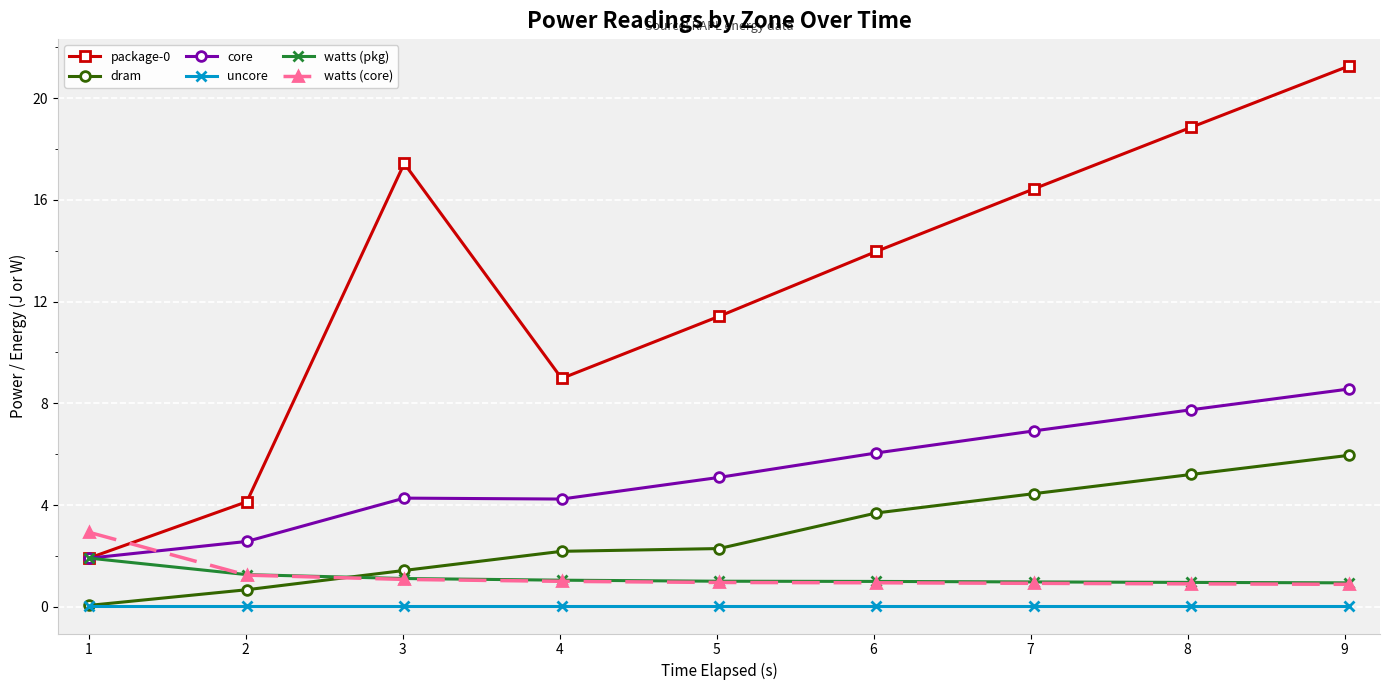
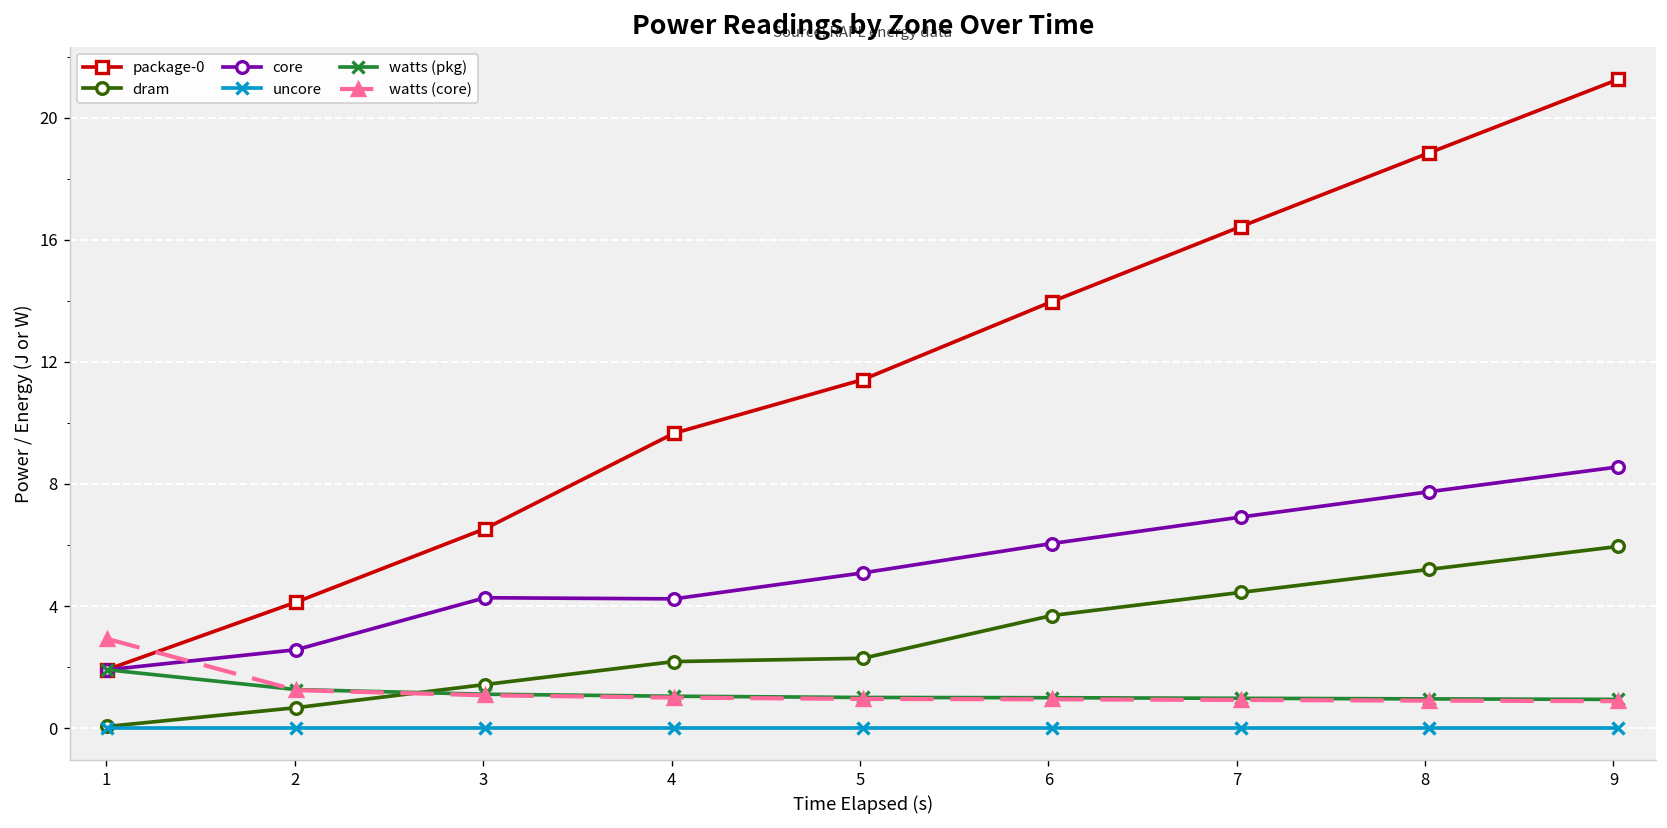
package-0, 3: 17.4 -> 6.5
package-0, 4: 9.0 -> 9.7
